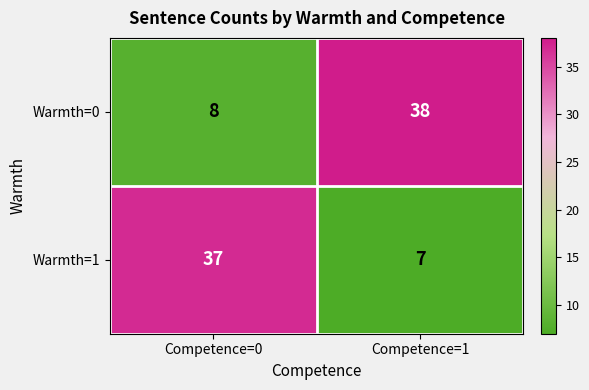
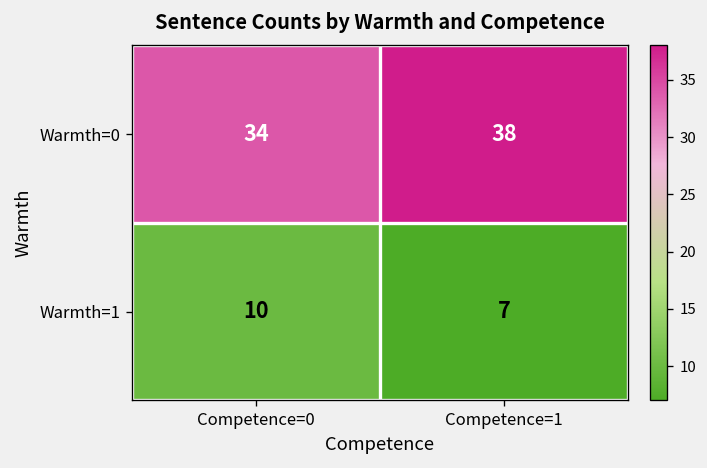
Warmth=0, Competence=0: 8 -> 34
Warmth=1, Competence=0: 37 -> 10
